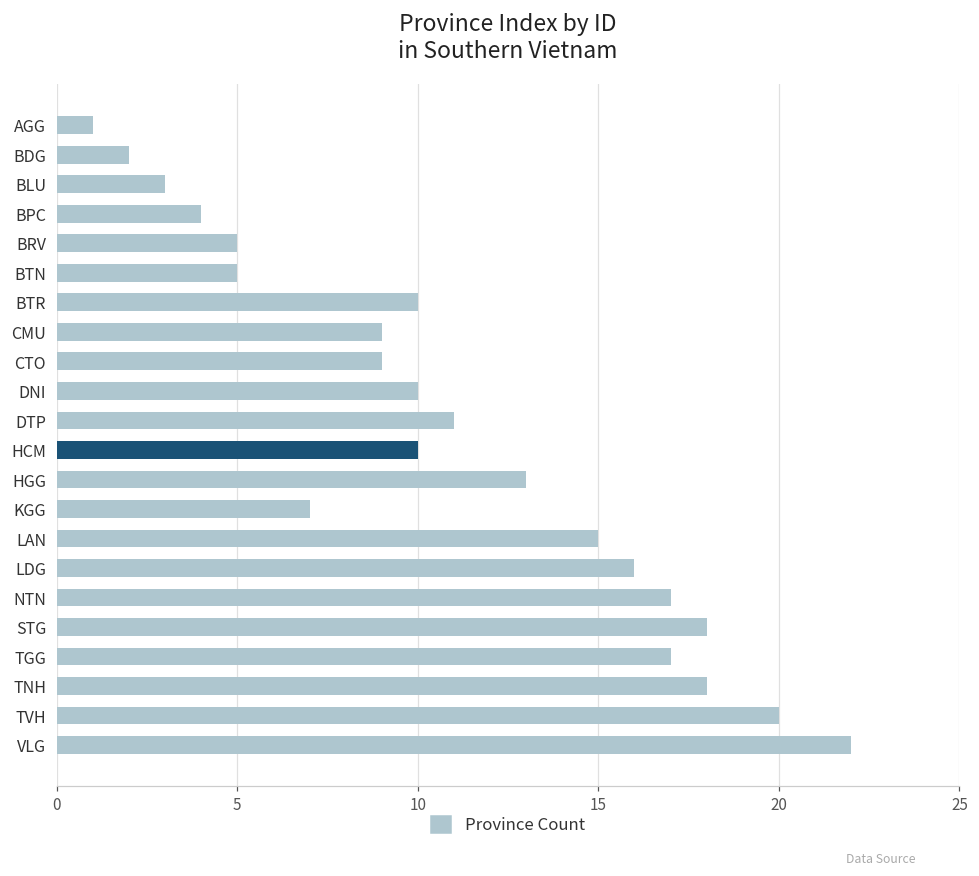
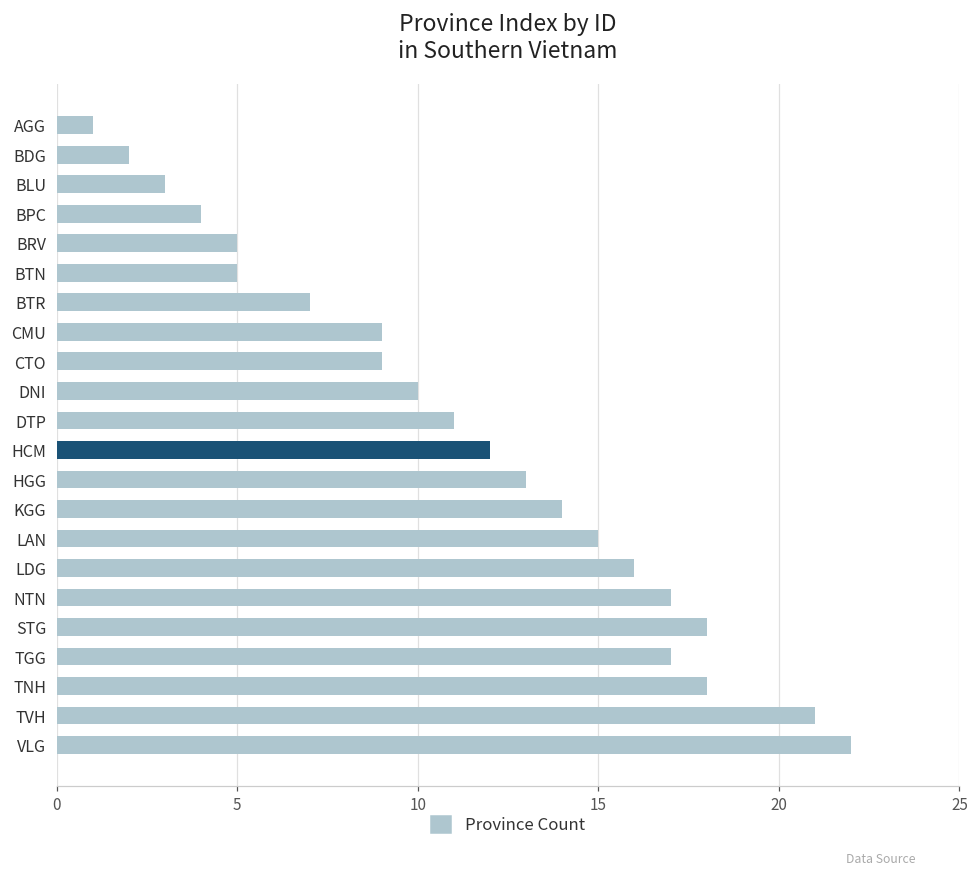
BTR: 10 -> 7
HCM: 10 -> 12
KGG: 7 -> 14
TVH: 20 -> 21
